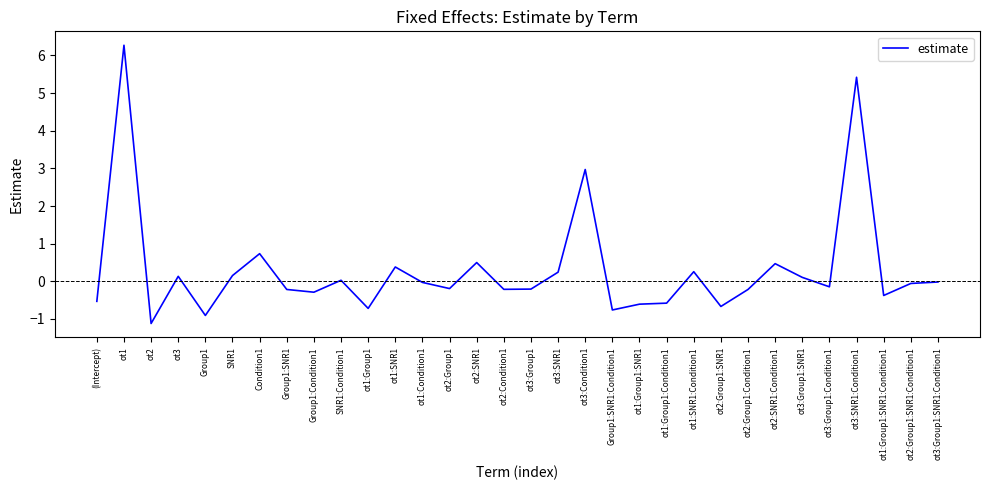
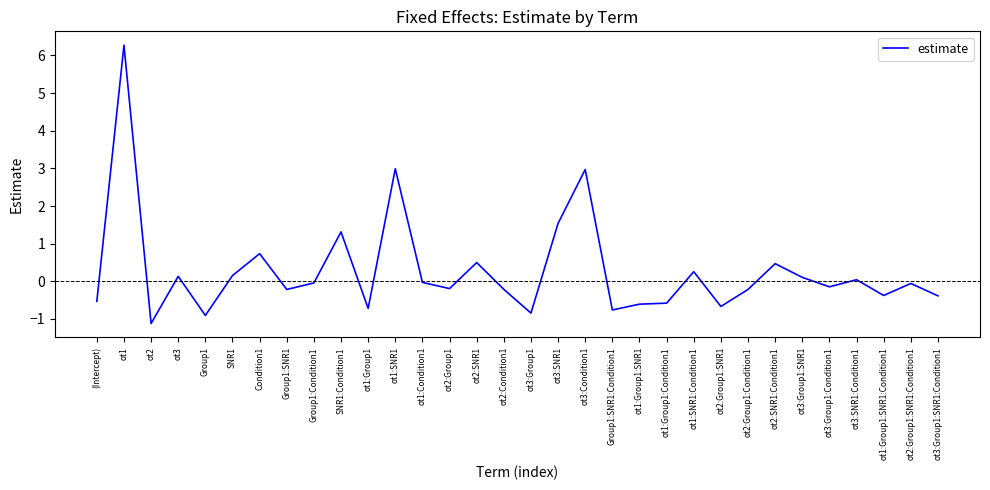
Group1:Condition1: -0.3 -> 0.0
SNR1:Condition1: 0.0 -> 1.3
ot1:SNR1: 0.4 -> 3.0
ot3:Group1: -0.2 -> -0.8
ot3:SNR1: 0.2 -> 1.5
ot3:SNR1:Condition1: 5.4 -> 0.0
ot3:Group1:SNR1:Condition1: 0.0 -> -0.4
